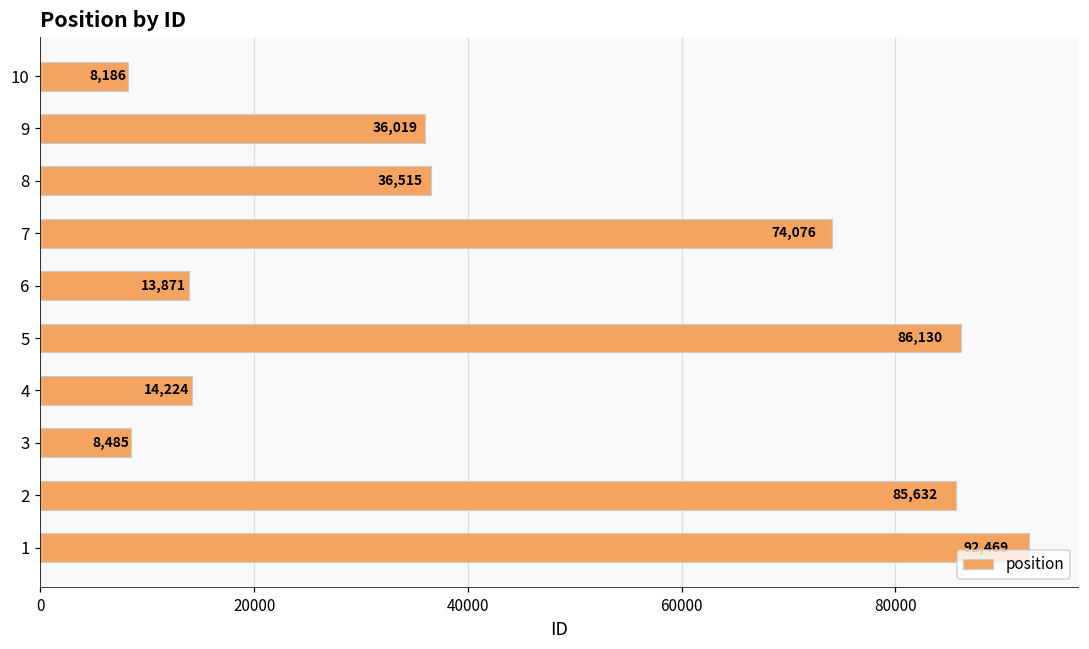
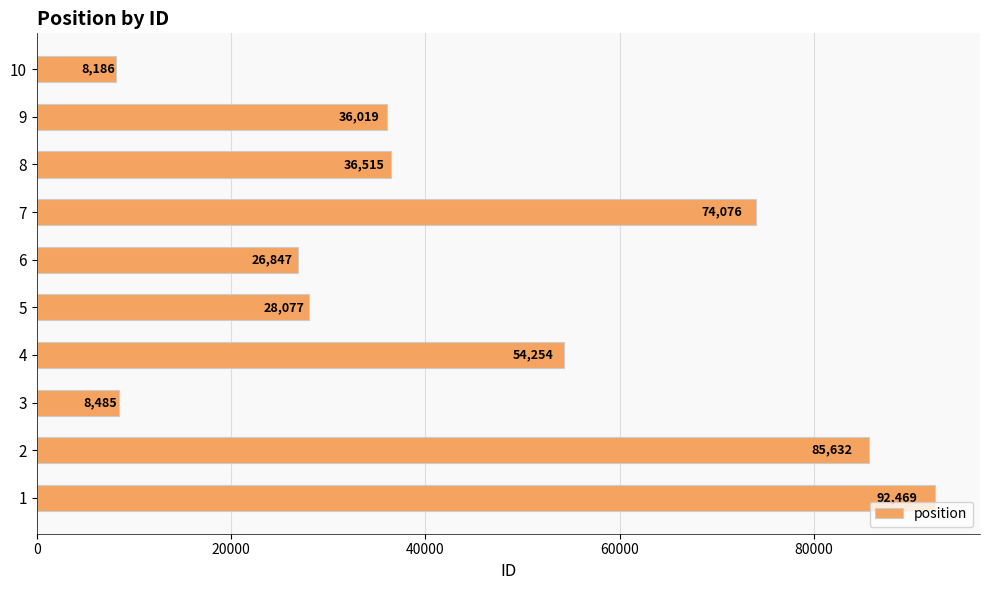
6: 13,871 -> 26,847
5: 86,130 -> 28,077
4: 14,224 -> 54,254
